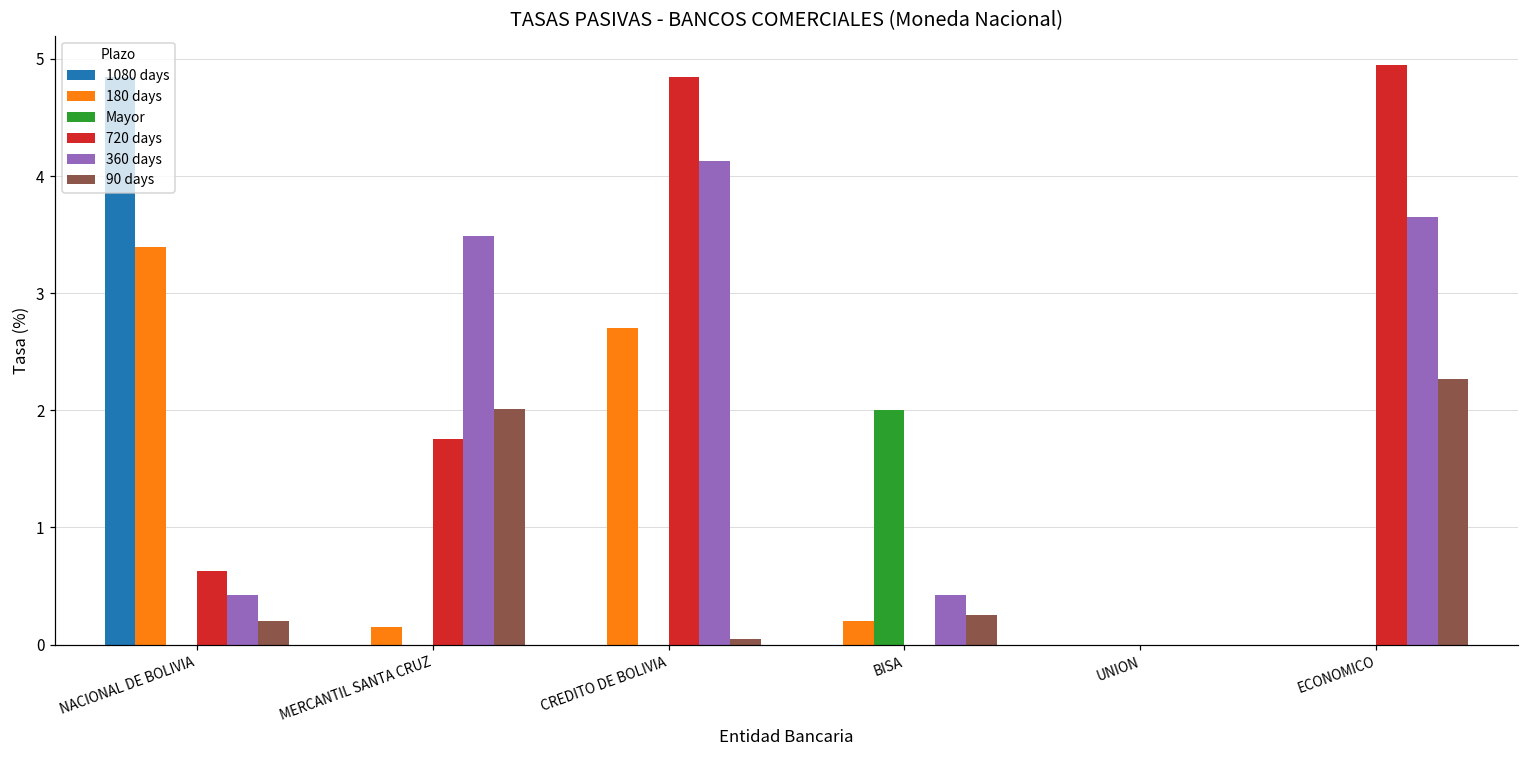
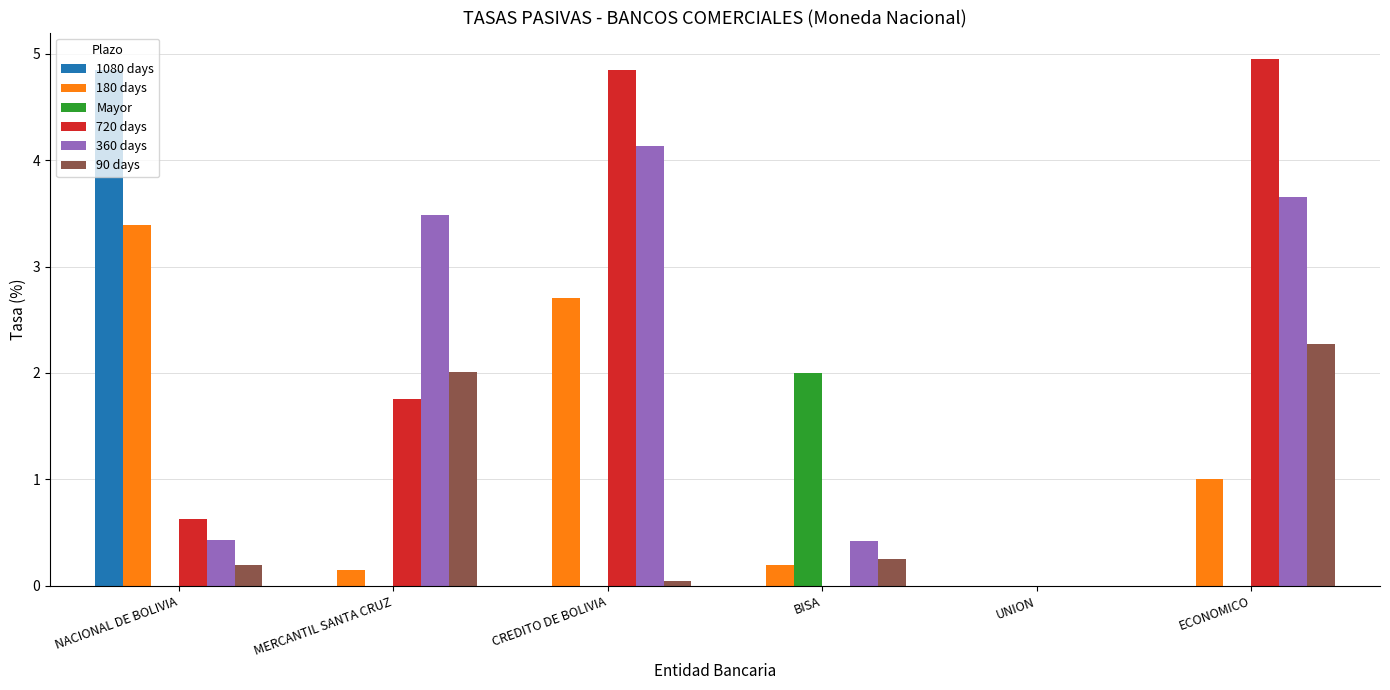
180 days, ECONOMICO: 0 -> 1
